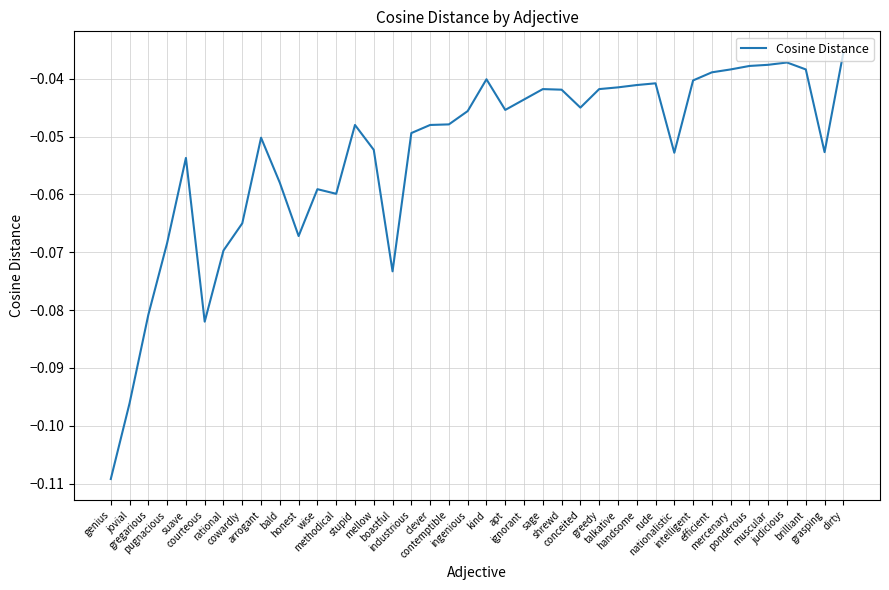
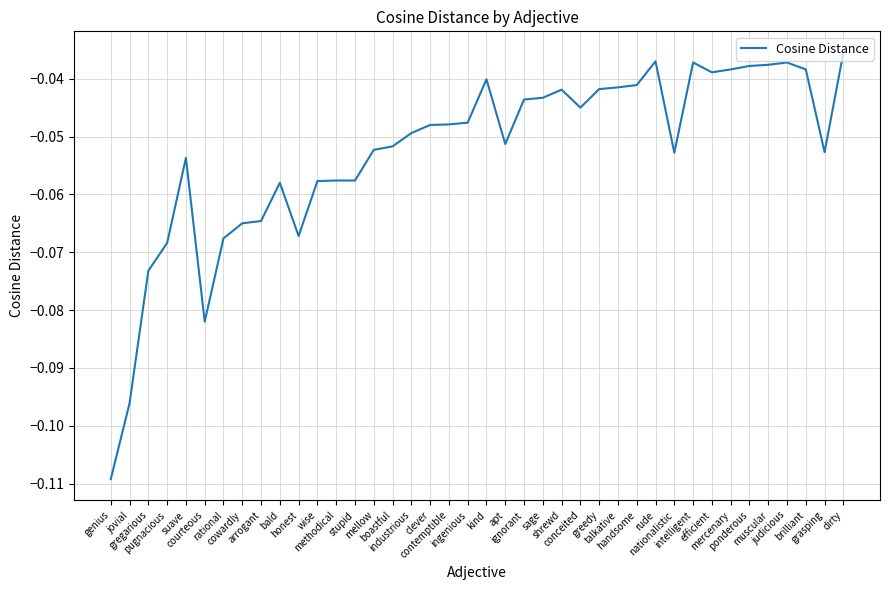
gregarious: -0.081 -> -0.073
rational: -0.070 -> -0.068
arrogant: -0.050 -> -0.065
wise: -0.059 -> -0.058
methodical: -0.060 -> -0.058
stupid: -0.048 -> -0.058
boastful: -0.073 -> -0.052
ingenious: -0.046 -> -0.048
apt: -0.045 -> -0.051
sage: -0.042 -> -0.043
rude: -0.041 -> -0.037
intelligent: -0.040 -> -0.037
